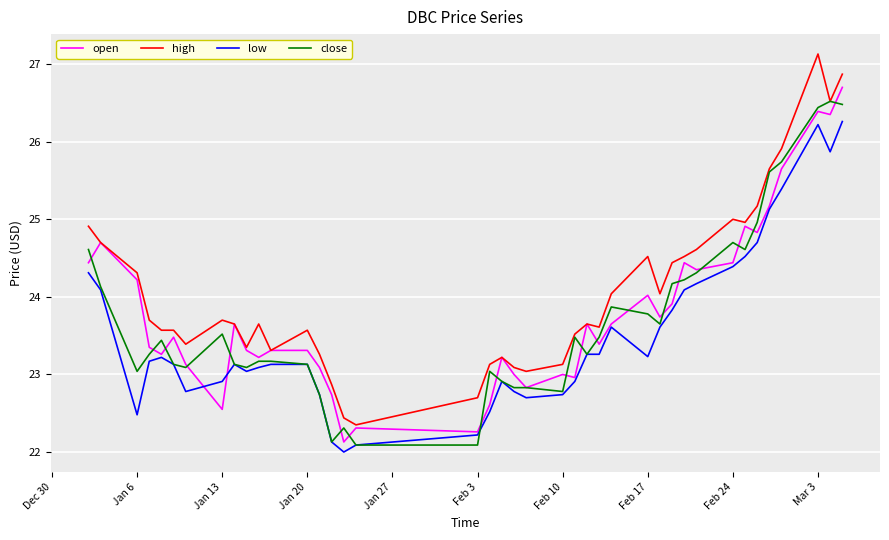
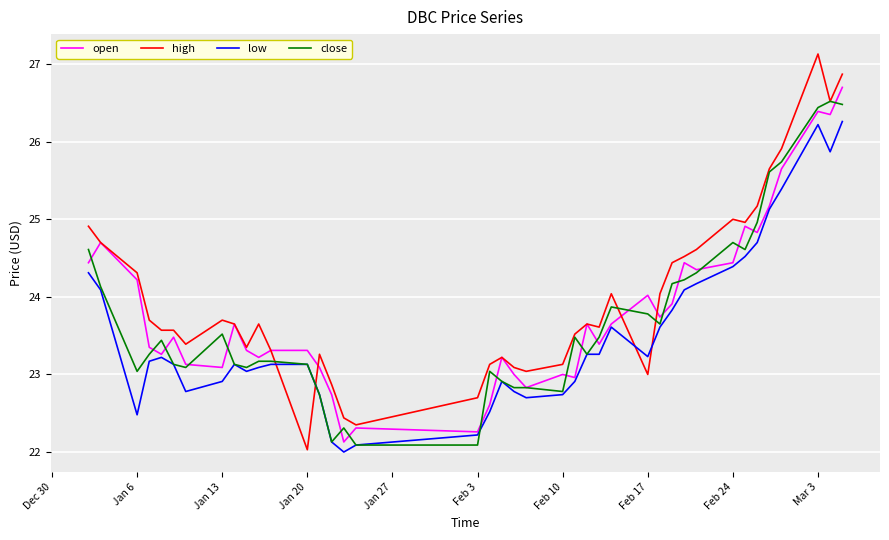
open, Jan 13: 22.6 -> 23.1
high, Jan 20: 23.6 -> 22.0
high, Feb 17: 24.5 -> 23.0
